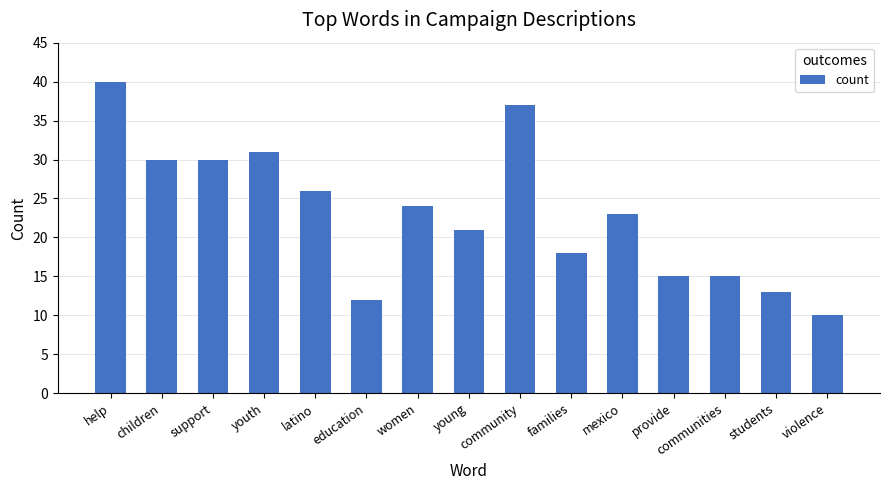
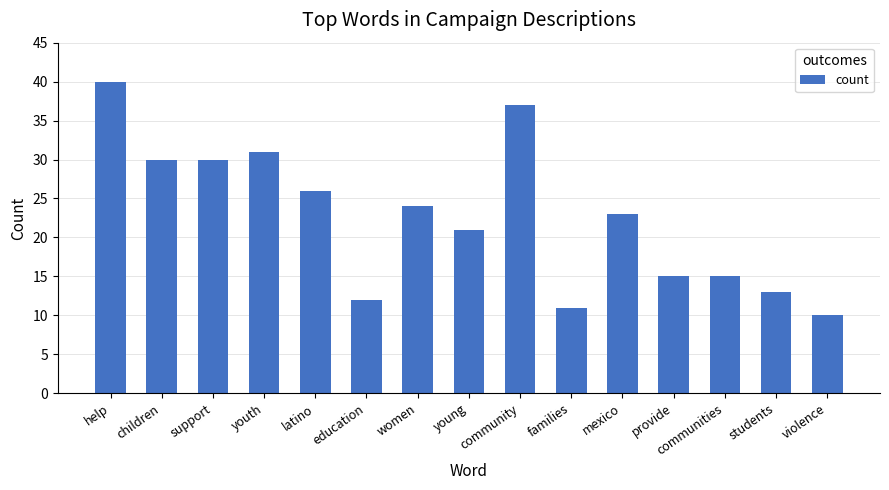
families: 18 -> 11
